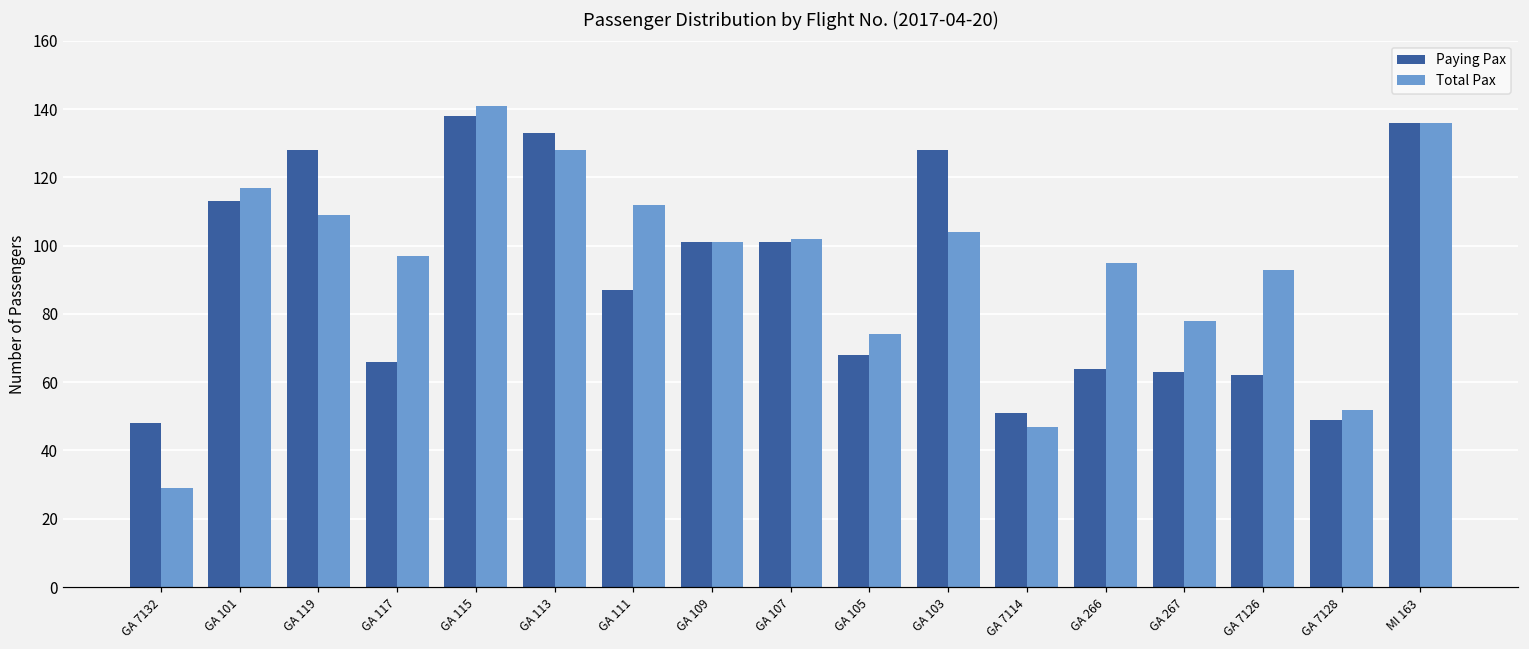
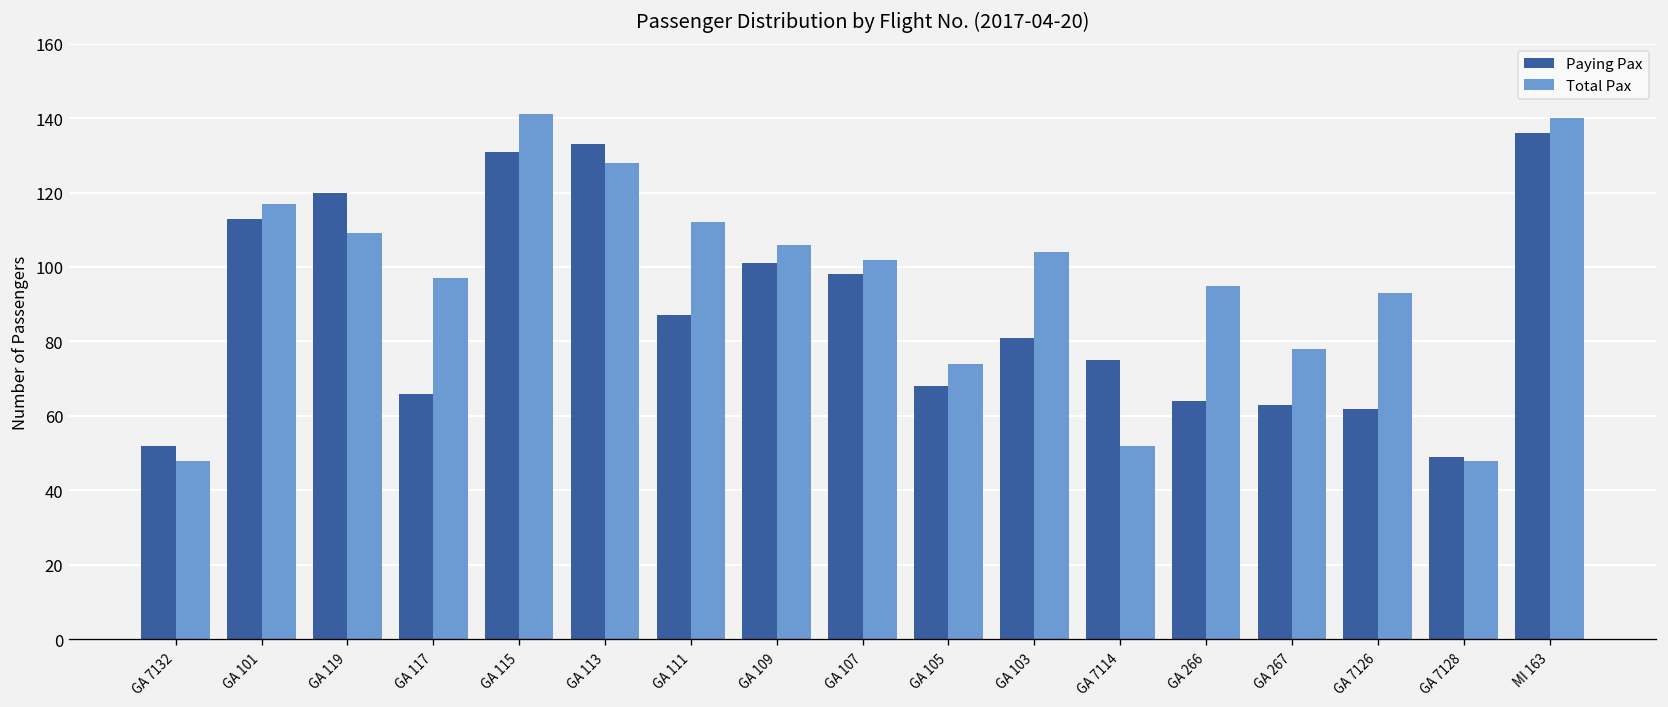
Paying Pax, GA 7132: 48 -> 52
Total Pax, GA 7132: 29 -> 48
Paying Pax, GA 119: 128 -> 120
Paying Pax, GA 115: 138 -> 131
Total Pax, GA 109: 101 -> 106
Paying Pax, GA 107: 101 -> 98
Paying Pax, GA 103: 128 -> 81
Paying Pax, GA 7114: 51 -> 75
Total Pax, GA 7114: 47 -> 52
Total Pax, GA 7128: 52 -> 48
Total Pax, MI 163: 136 -> 140
